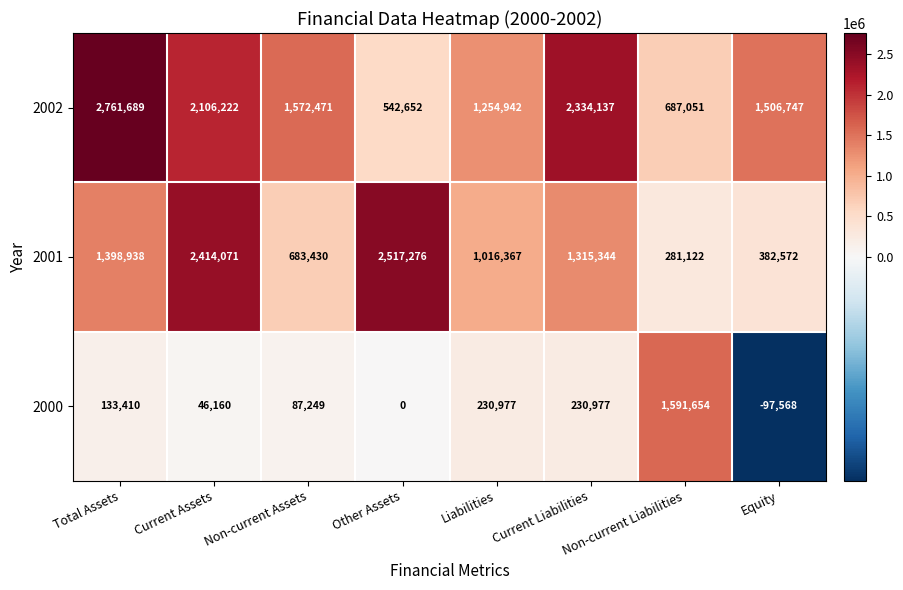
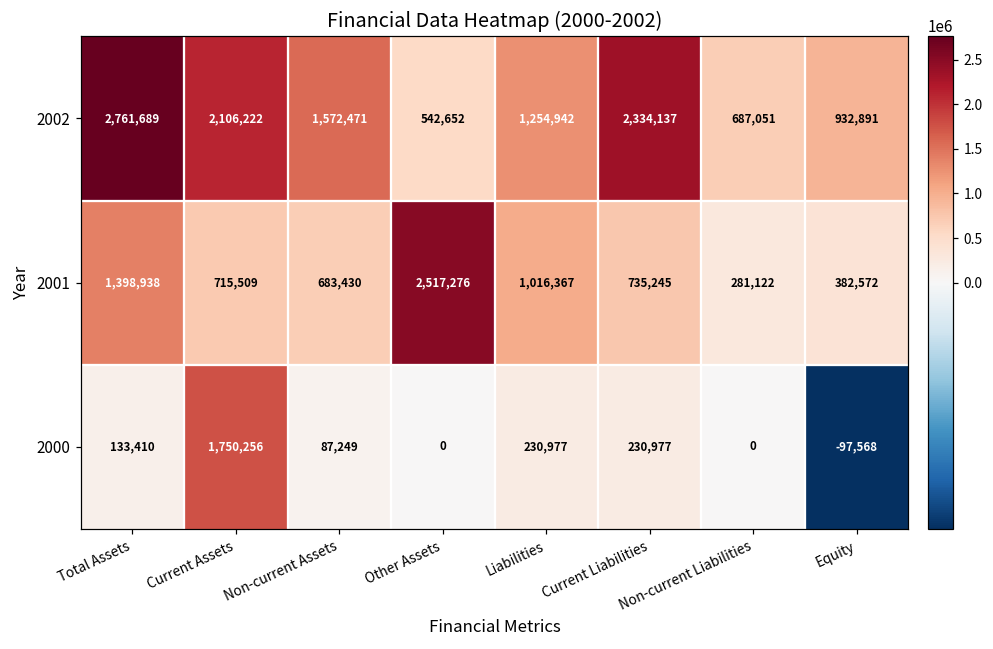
2002, Equity: 1,506,747 -> 932,891
2001, Current Assets: 2,414,071 -> 715,509
2001, Current Liabilities: 1,315,344 -> 735,245
2000, Current Assets: 46,160 -> 1,750,256
2000, Non-current Liabilities: 1,591,654 -> 0
